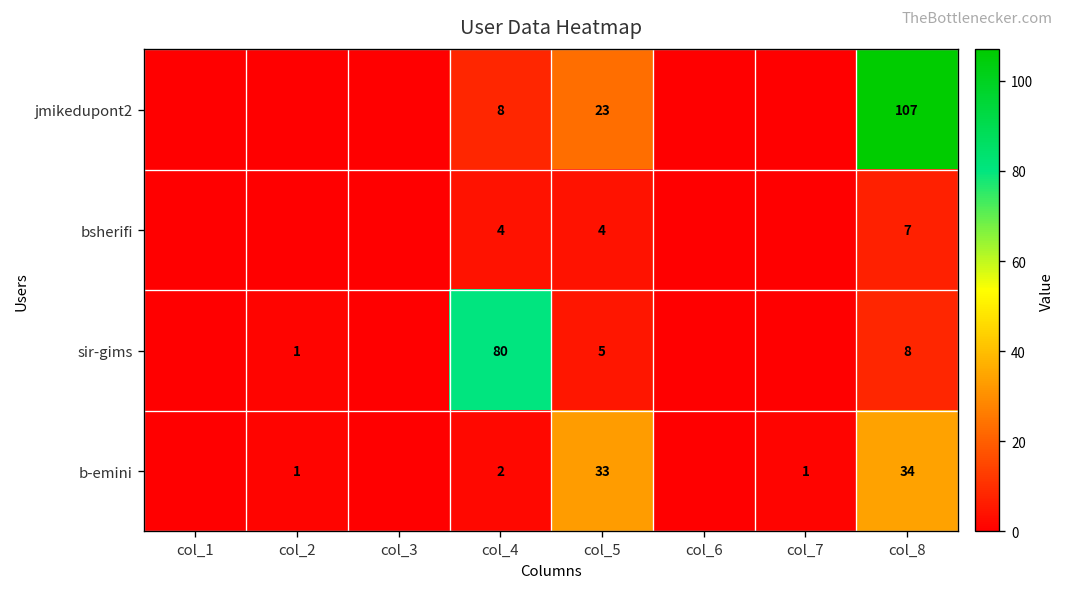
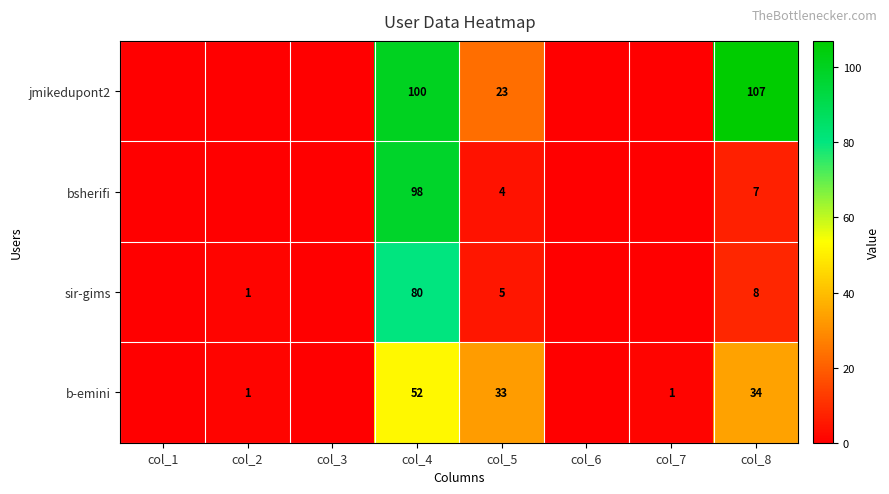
jmikedupont2, col_4: 8 -> 100
bsherifi, col_4: 4 -> 98
b-emini, col_4: 2 -> 52
